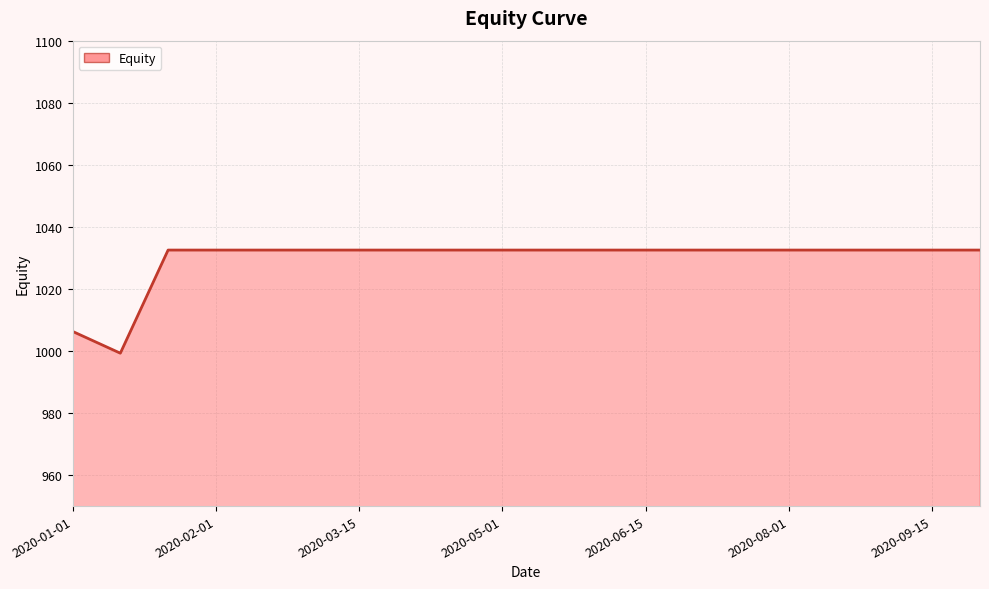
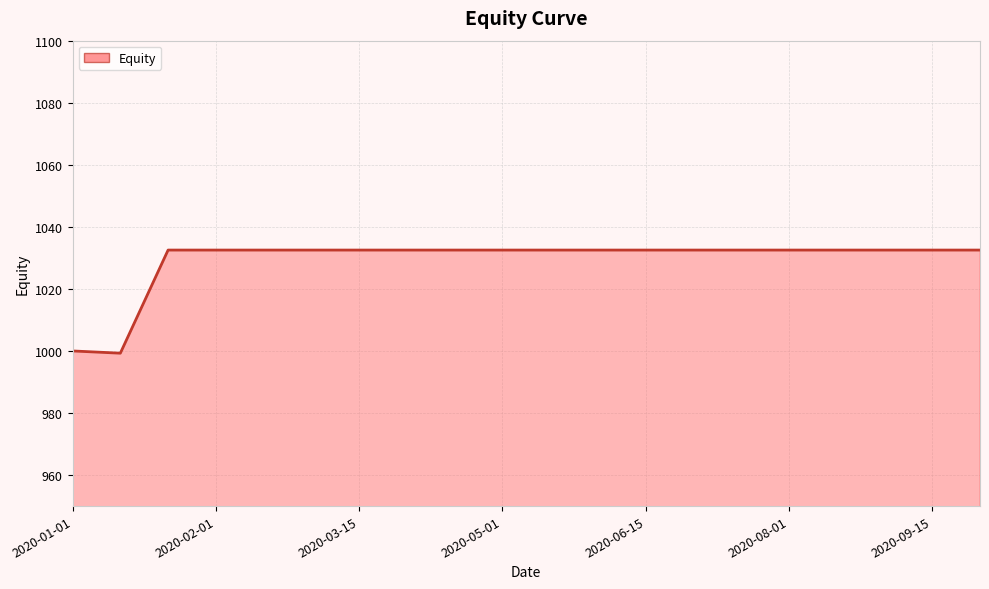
2020-01-01: 1006 -> 1000
